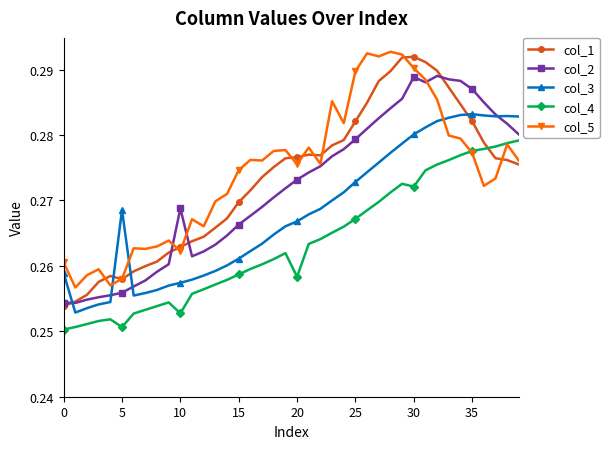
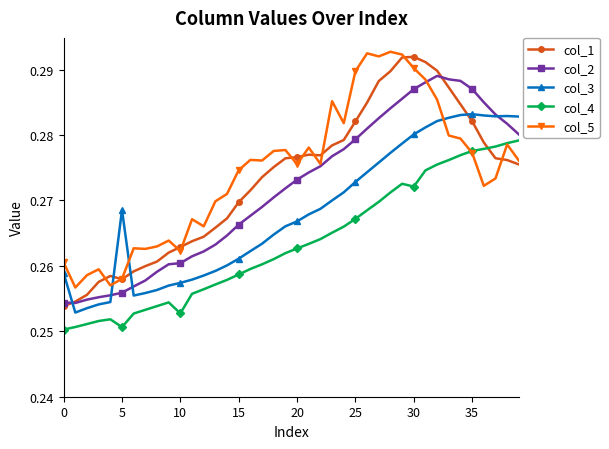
col_2, 10: 0.269 -> 0.260
col_4, 20: 0.258 -> 0.263
col_2, 30: 0.289 -> 0.287
